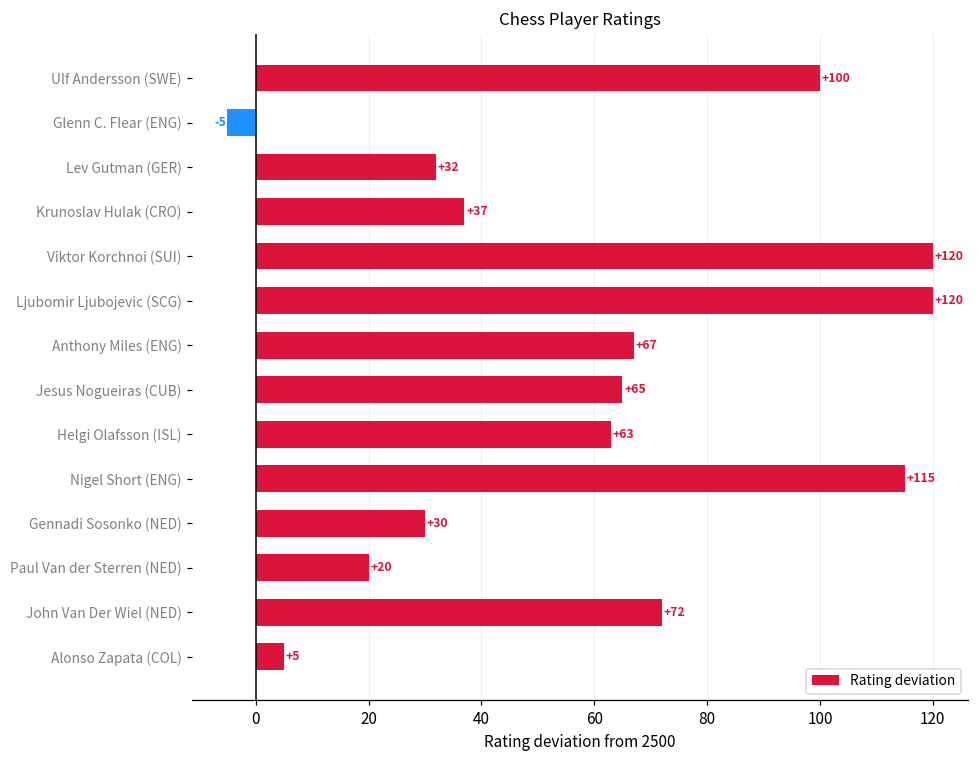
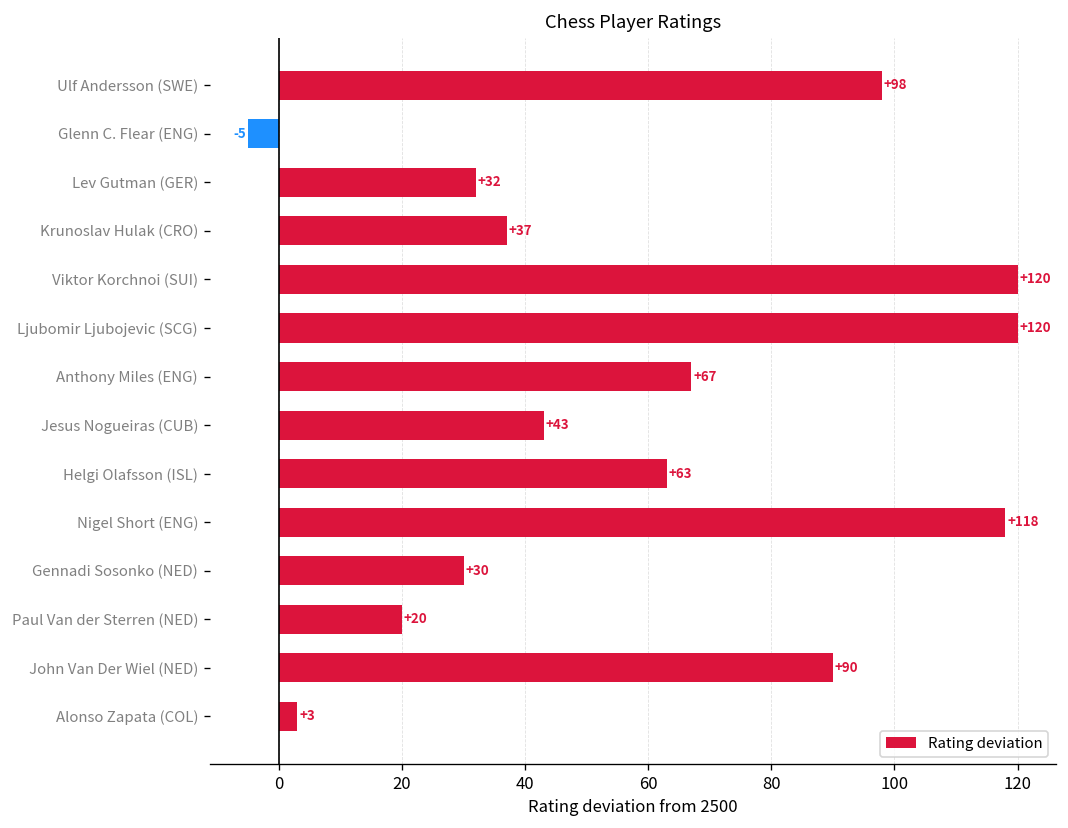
Ulf Andersson (SWE): +100 -> +98
Jesus Nogueiras (CUB): +65 -> +43
Nigel Short (ENG): +115 -> +118
John Van Der Wiel (NED): +72 -> +90
Alonso Zapata (COL): +5 -> +3
